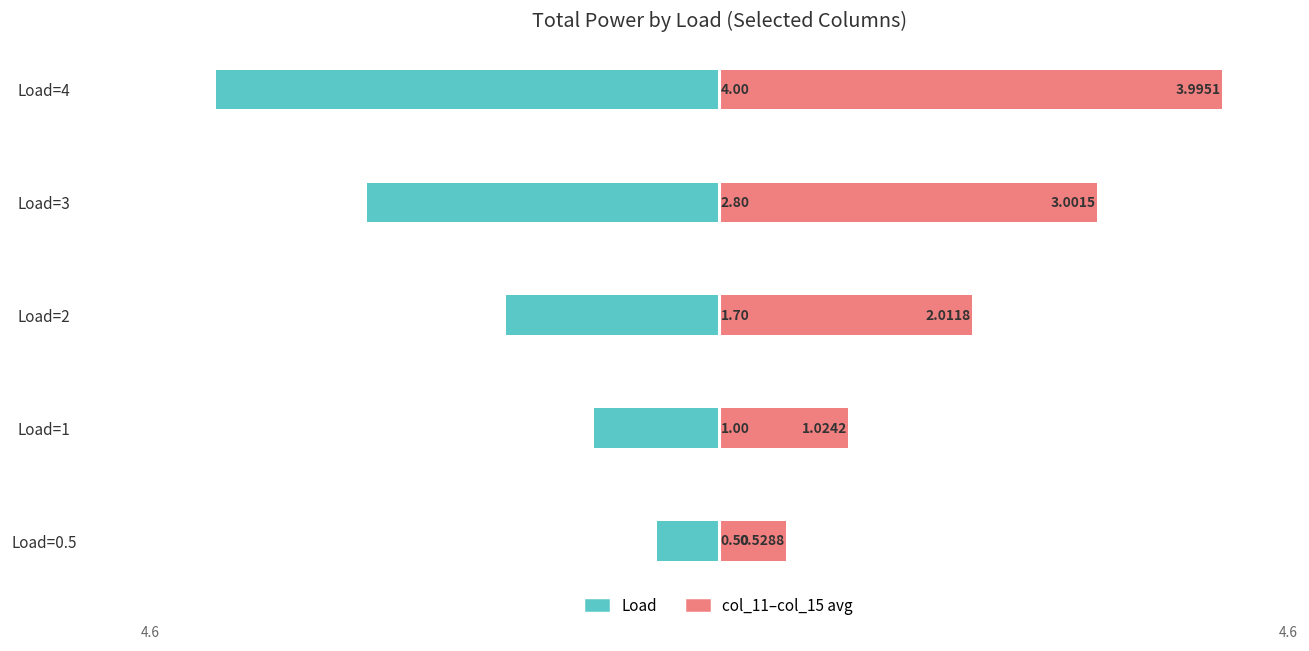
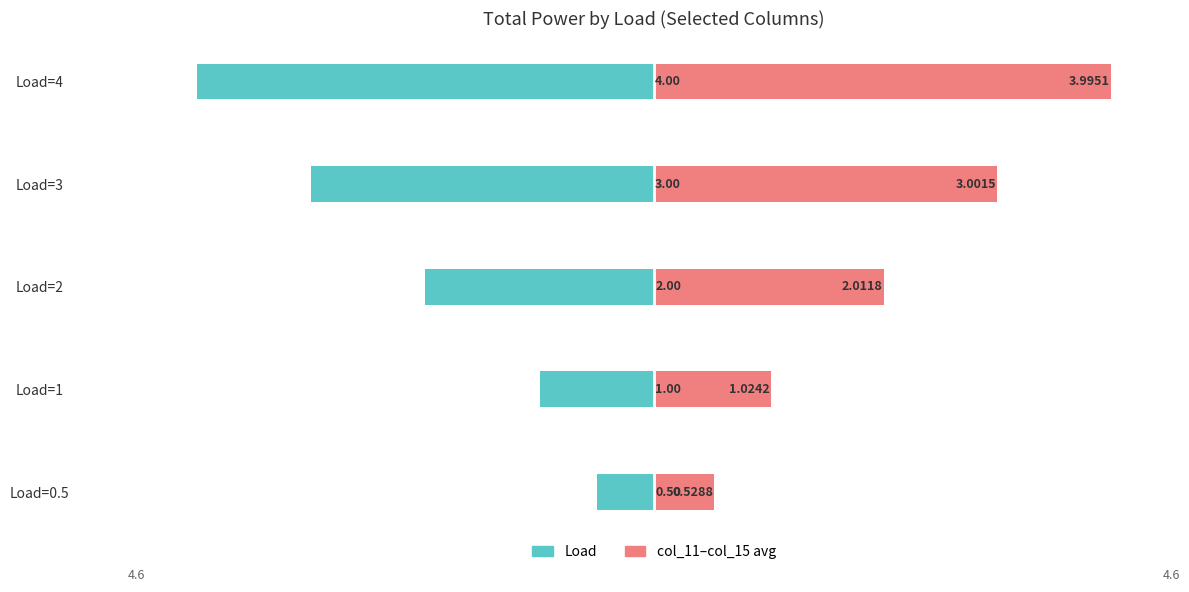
Load, Load=3: 2.80 -> 3.00
Load, Load=2: 1.70 -> 2.00
